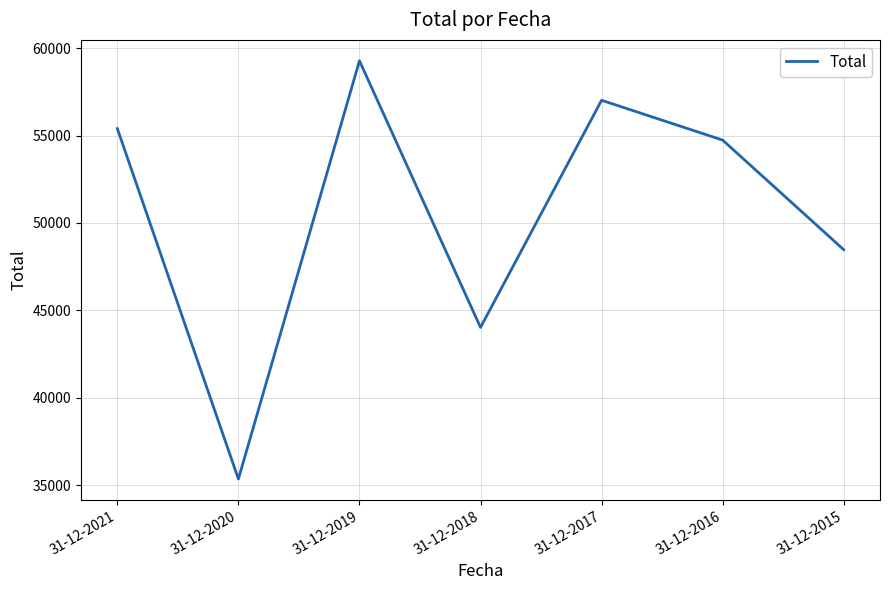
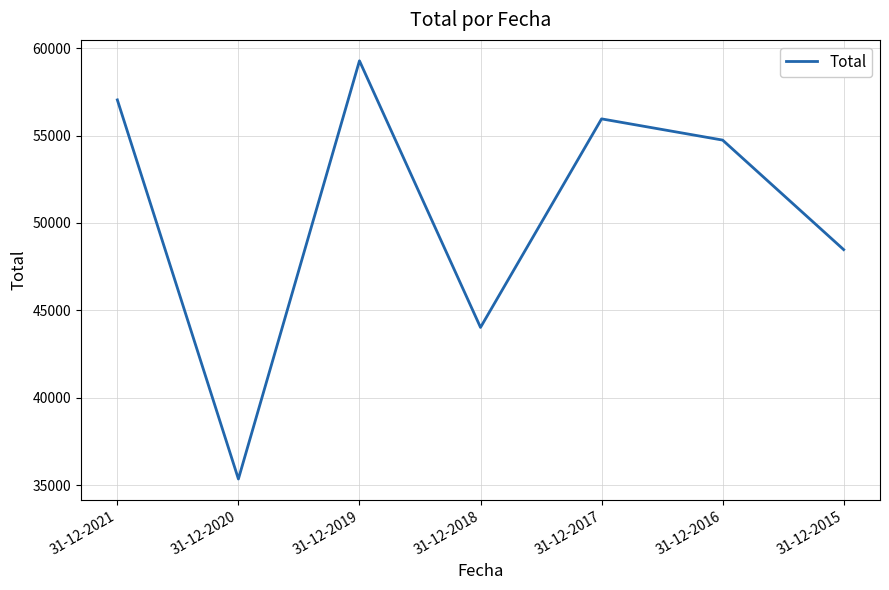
31-12-2021: 55400 -> 57000
31-12-2017: 57000 -> 56000
